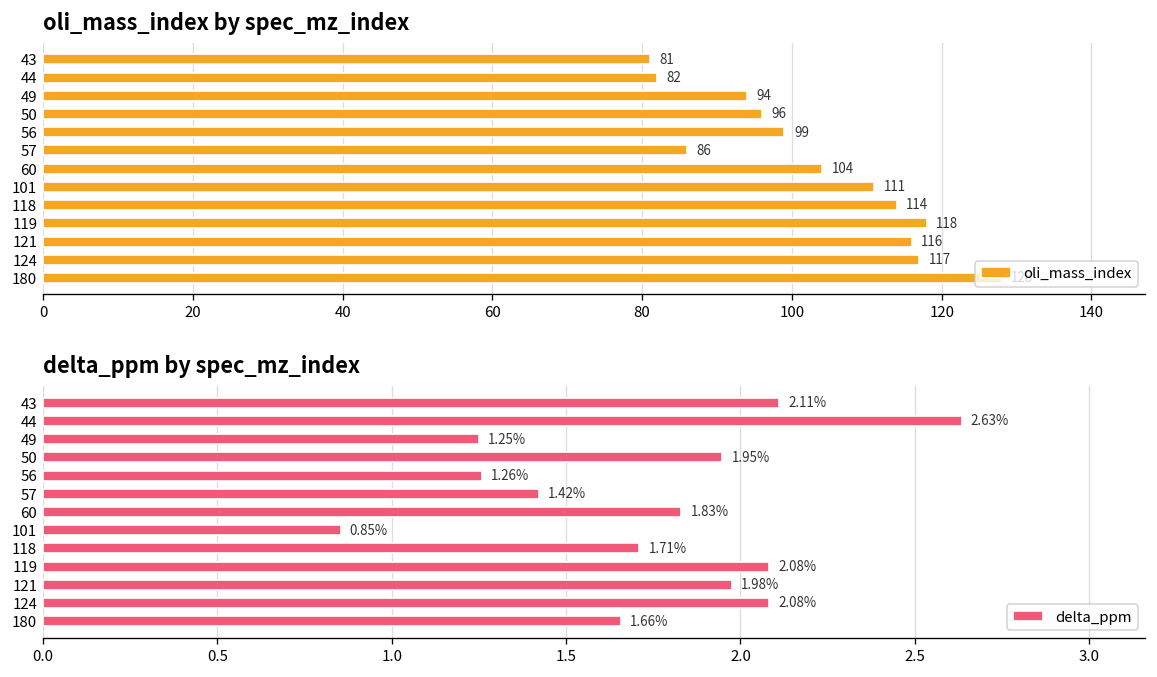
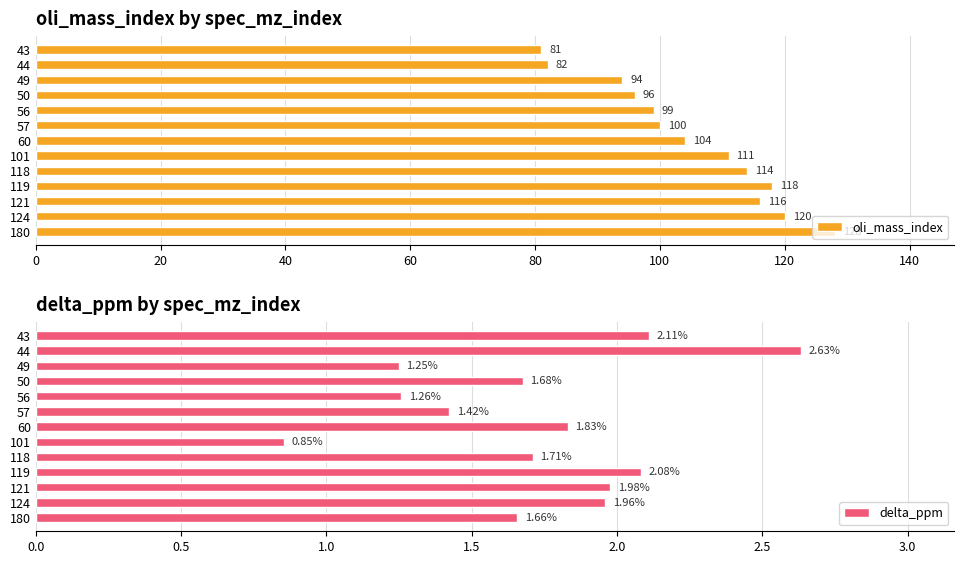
oli_mass_index by spec_mz_index, 57: 86 -> 100
oli_mass_index by spec_mz_index, 124: 117 -> 120
delta_ppm by spec_mz_index, 50: 1.95% -> 1.68%
delta_ppm by spec_mz_index, 124: 2.08% -> 1.96%
